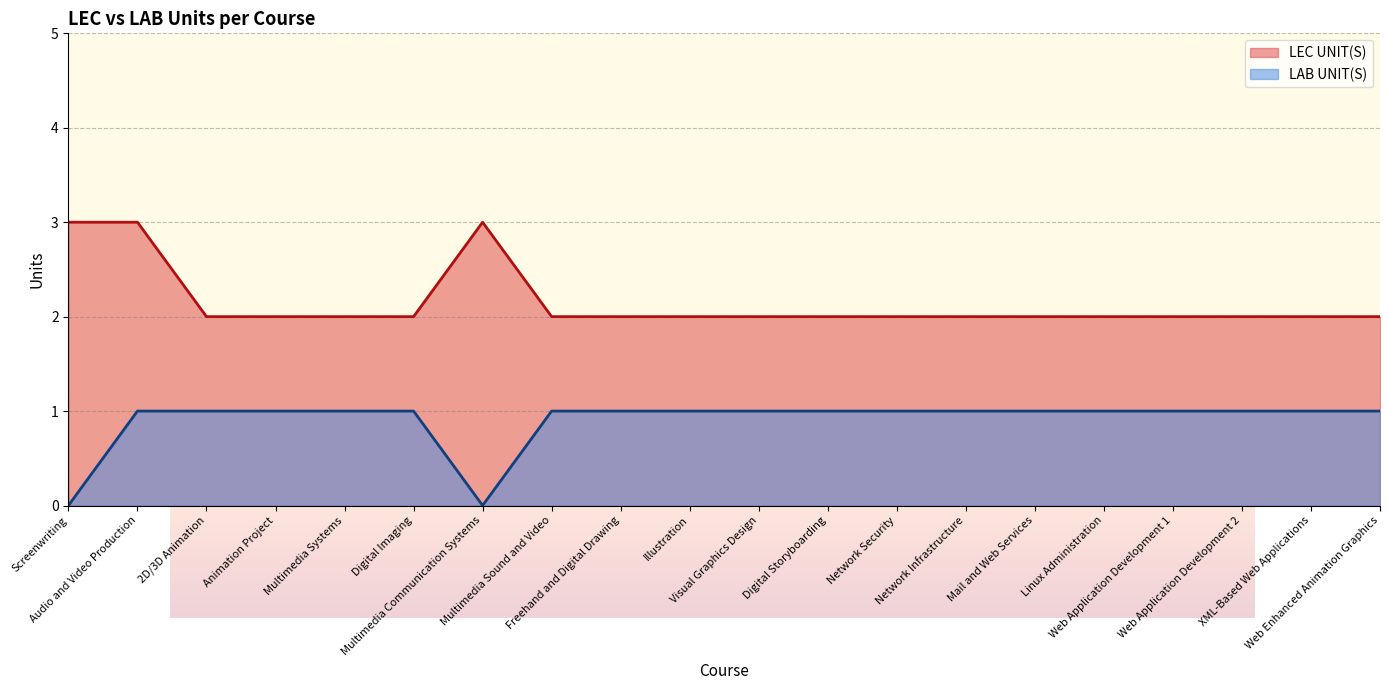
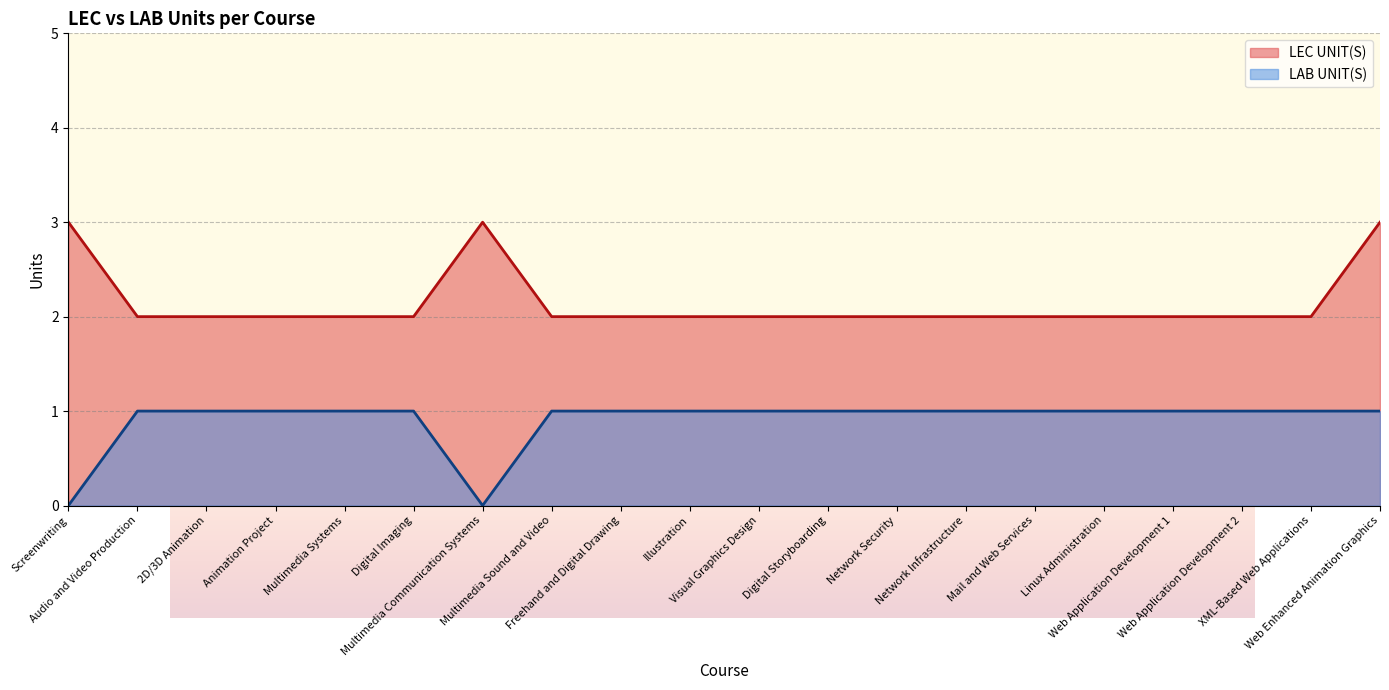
LEC vs LAB Units per Course, LEC UNIT(S), Audio and Video Production: 3 -> 2
LEC vs LAB Units per Course, LEC UNIT(S), Web Enhanced Animation Graphics: 2 -> 3
